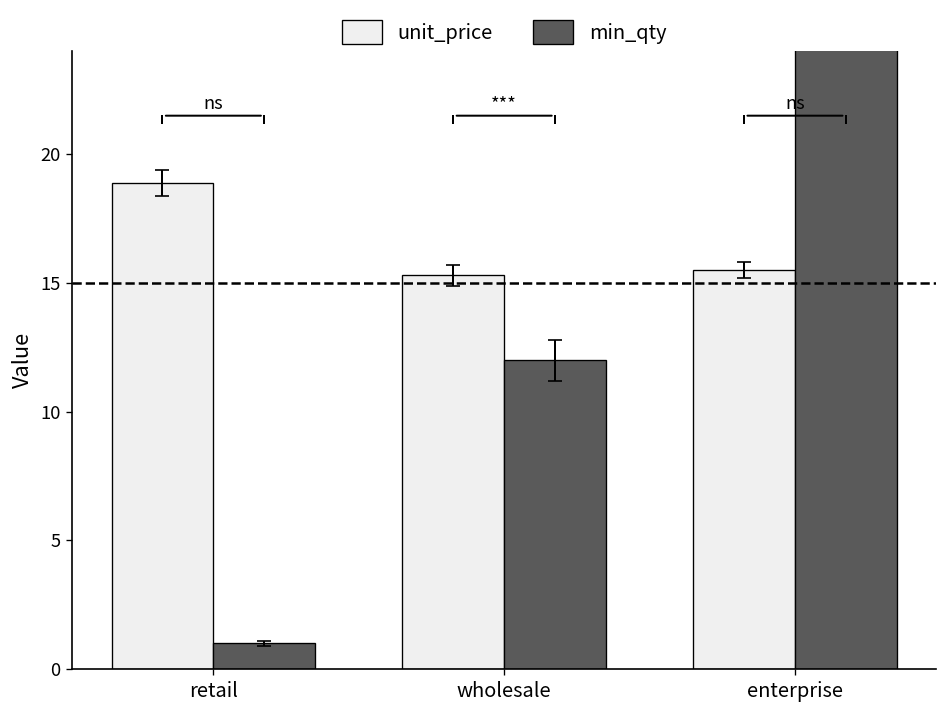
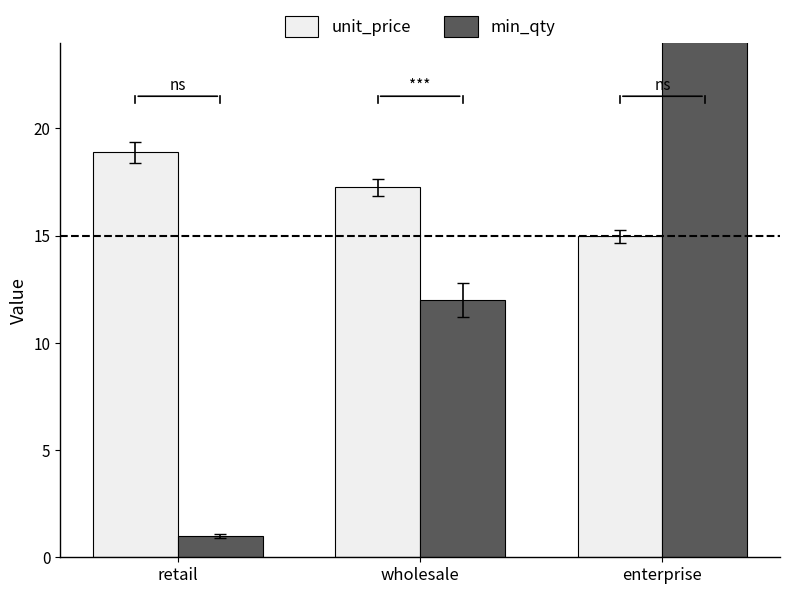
unit_price, wholesale: 15.3 -> 17.3
unit_price, enterprise: 15.5 -> 15.0
